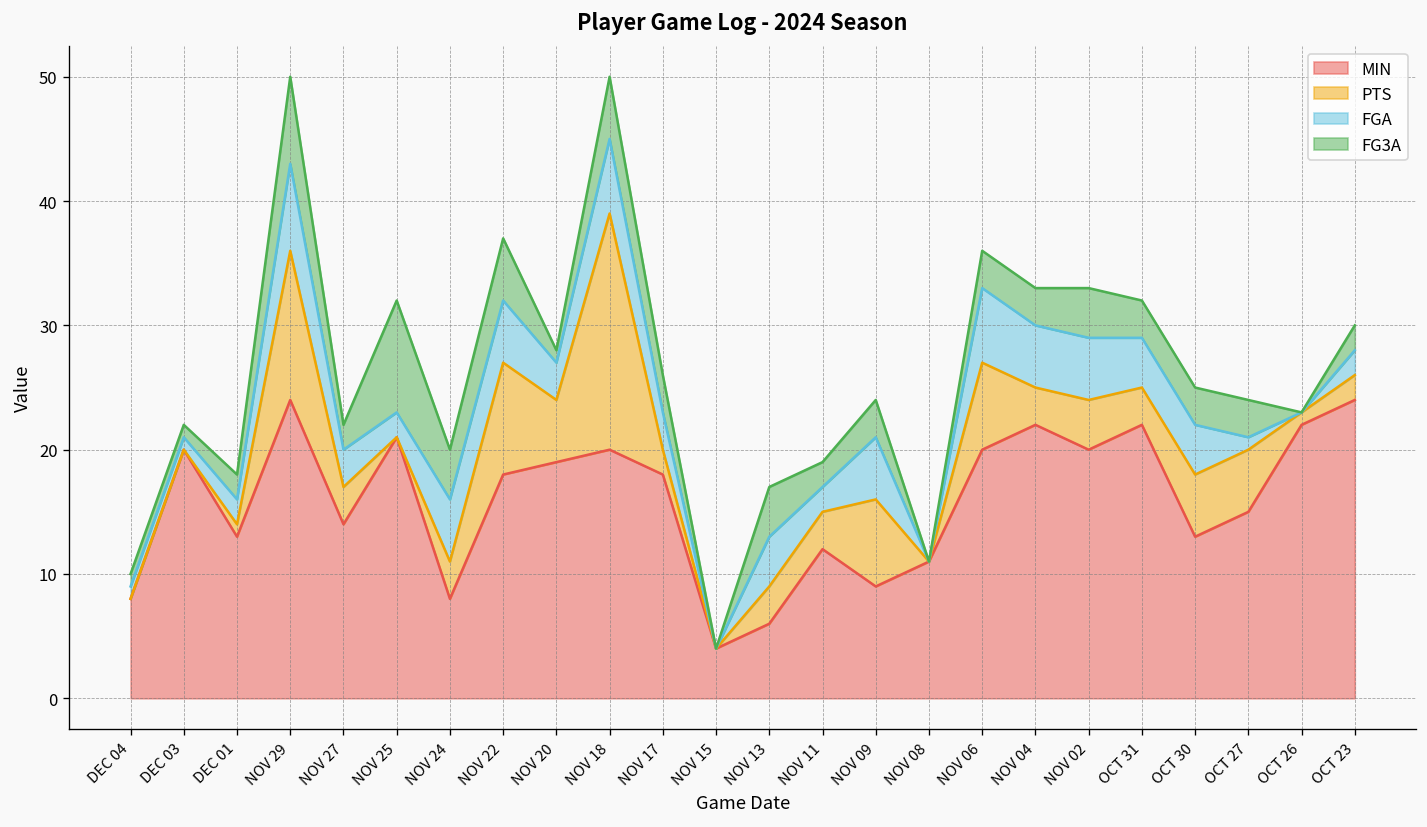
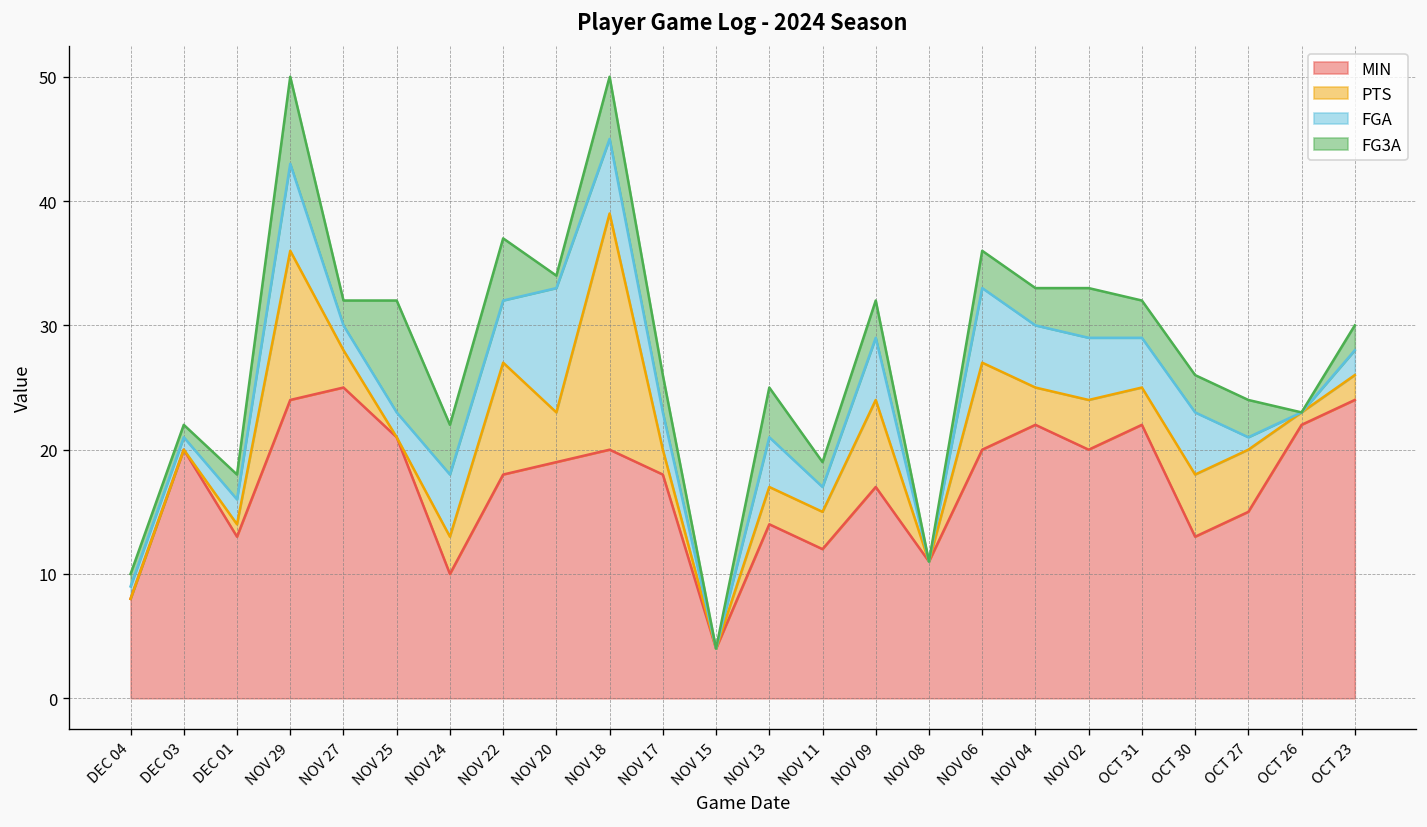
MIN, NOV 27: 14 -> 25
FGA, NOV 27: 3 -> 2
MIN, NOV 24: 8 -> 10
PTS, NOV 20: 5 -> 4
FGA, NOV 20: 3 -> 10
MIN, NOV 13: 6 -> 14
MIN, NOV 09: 9 -> 17
FGA, OCT 30: 4 -> 5
